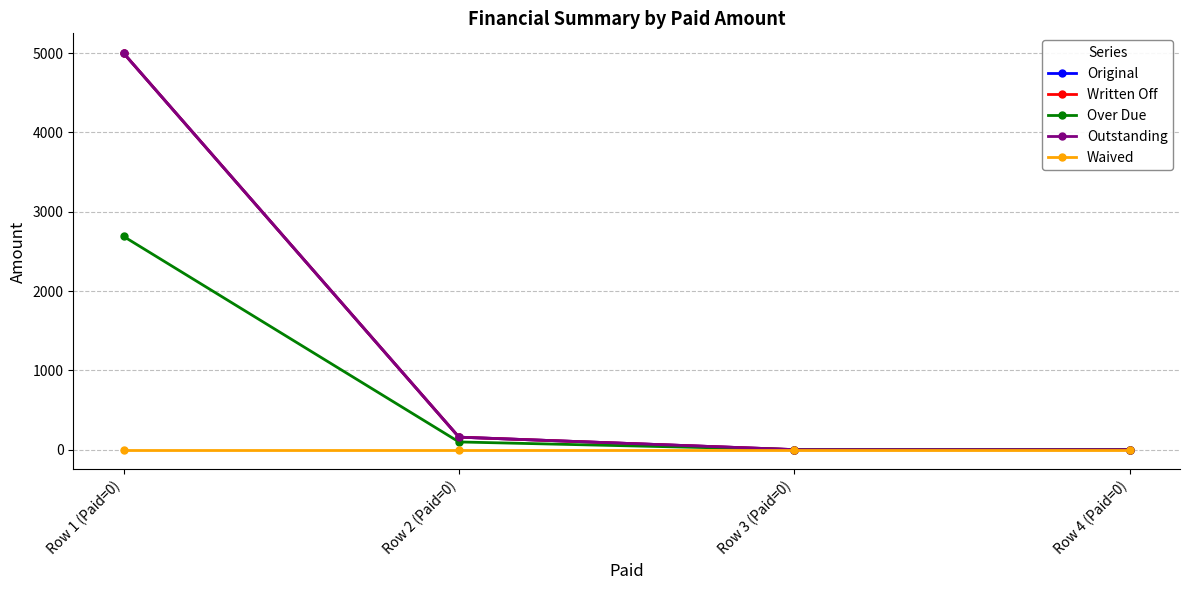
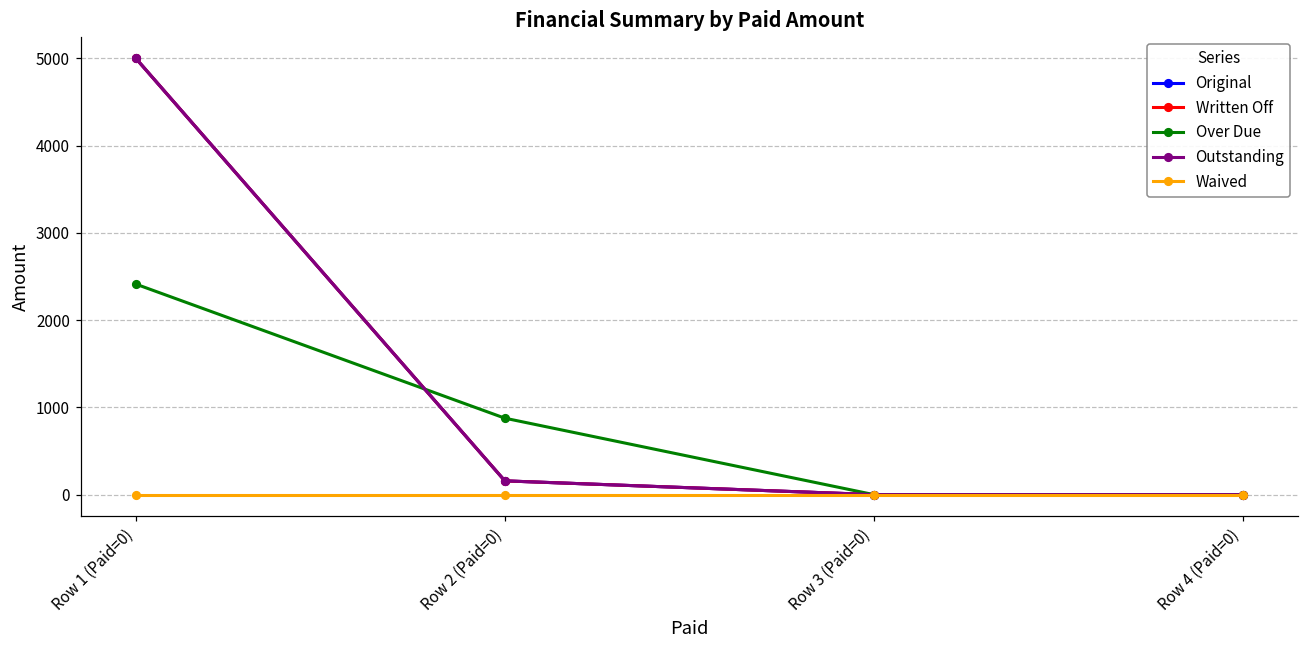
Over Due, Row 1 (Paid=0): 2700 -> 2400
Over Due, Row 2 (Paid=0): 100 -> 900
